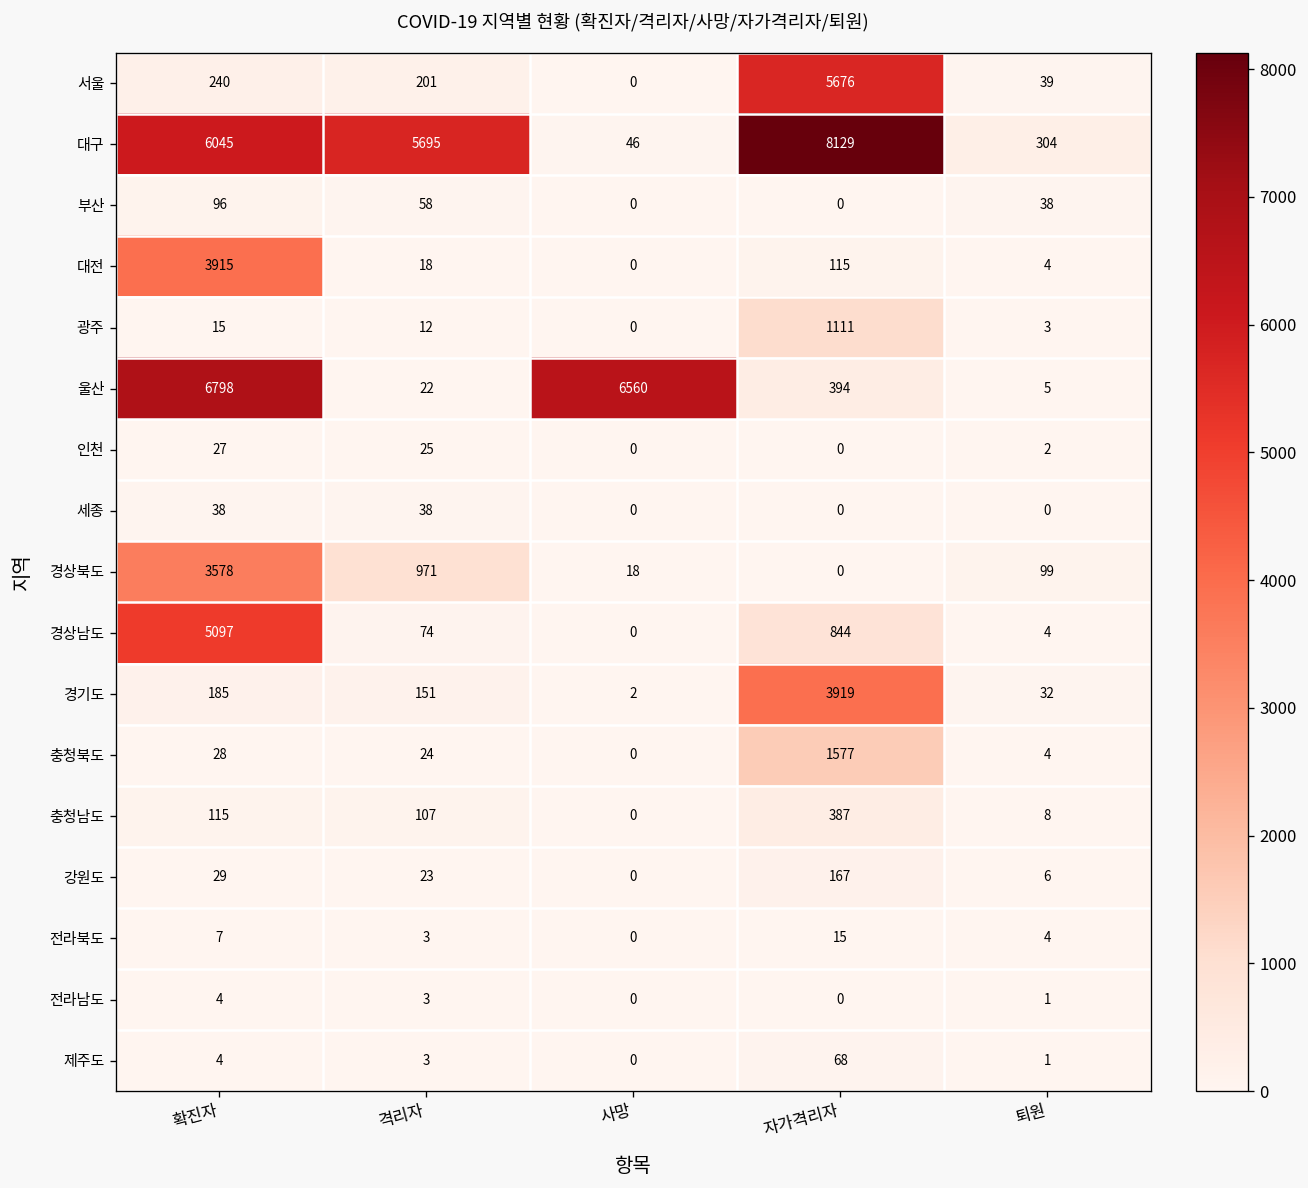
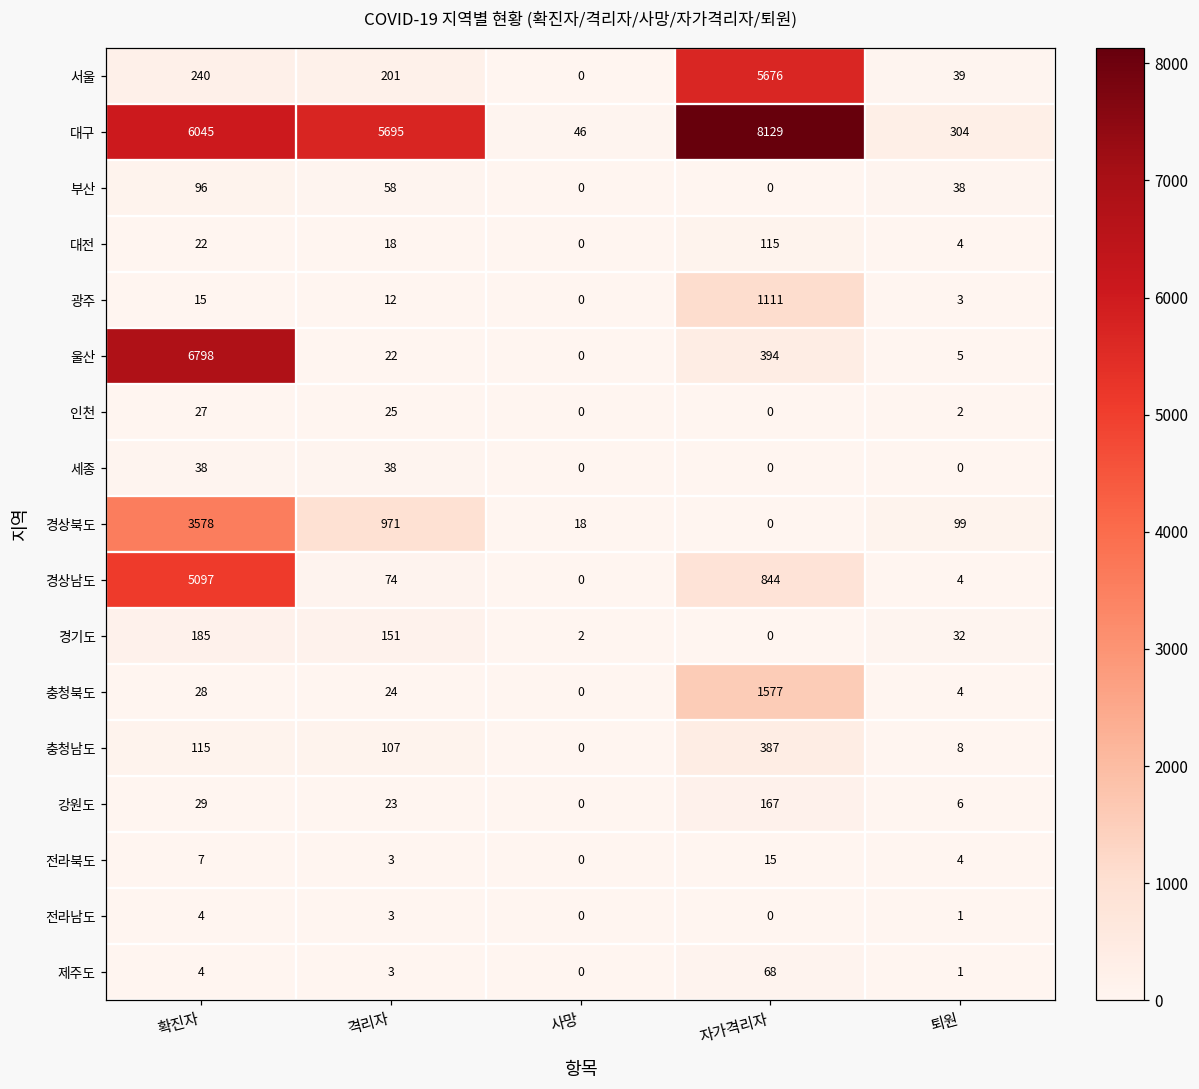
대전, 확진자: 3915 -> 22
울산, 사망: 6560 -> 0
경기도, 자가격리자: 3919 -> 0
